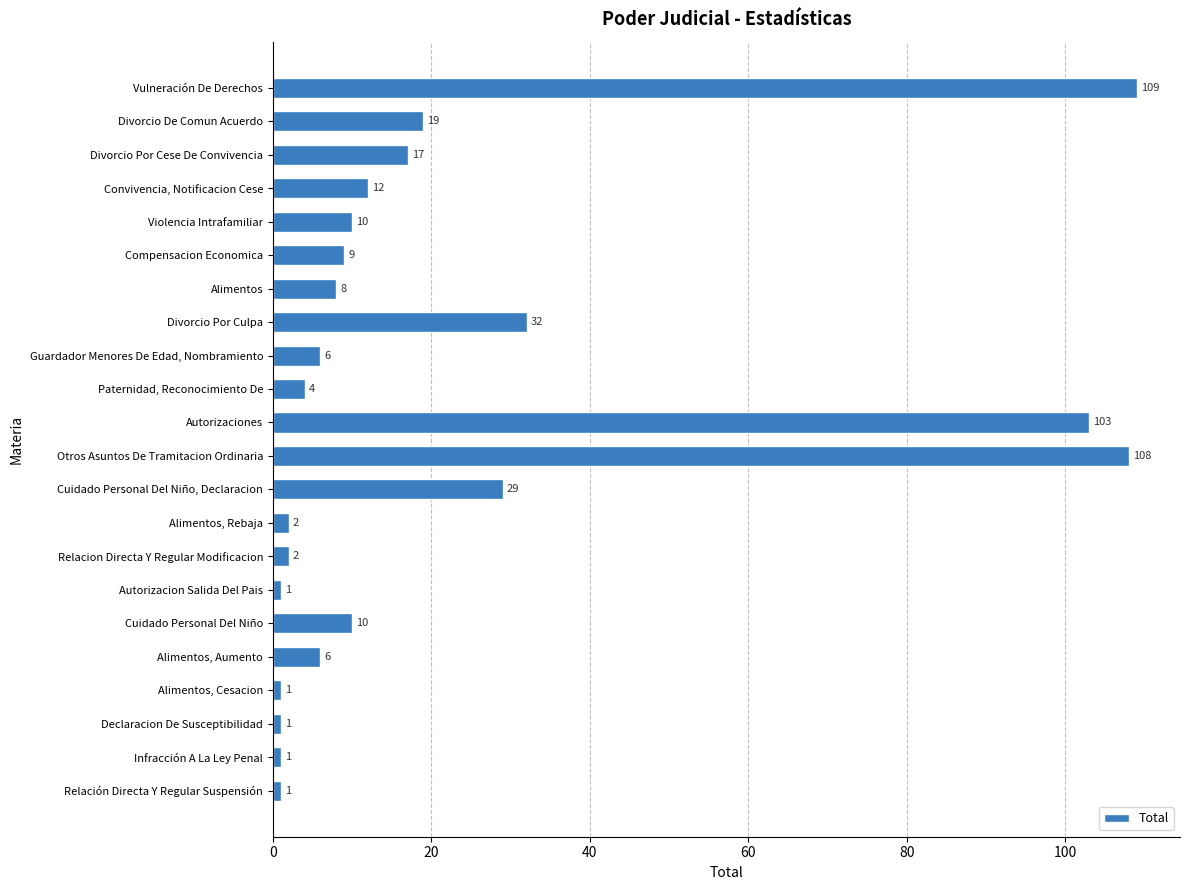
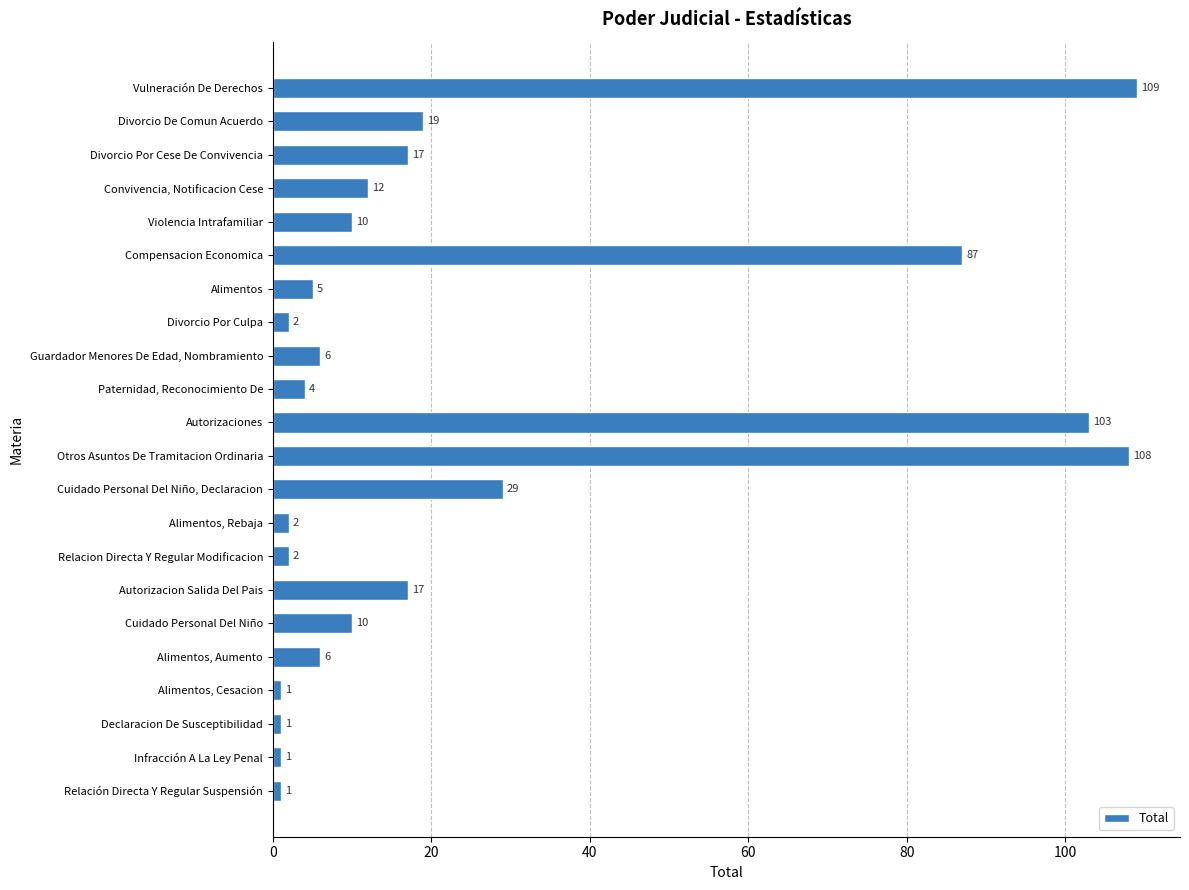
Compensacion Economica: 9 -> 87
Alimentos: 8 -> 5
Divorcio Por Culpa: 32 -> 2
Autorizacion Salida Del Pais: 1 -> 17
